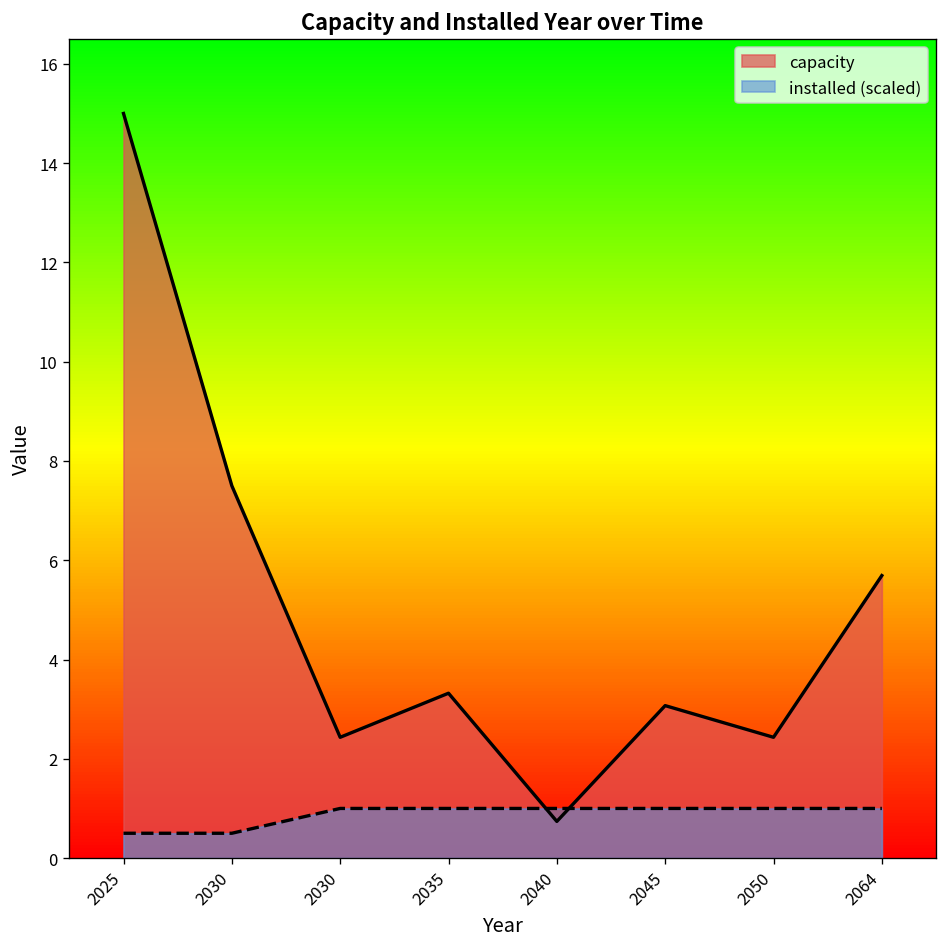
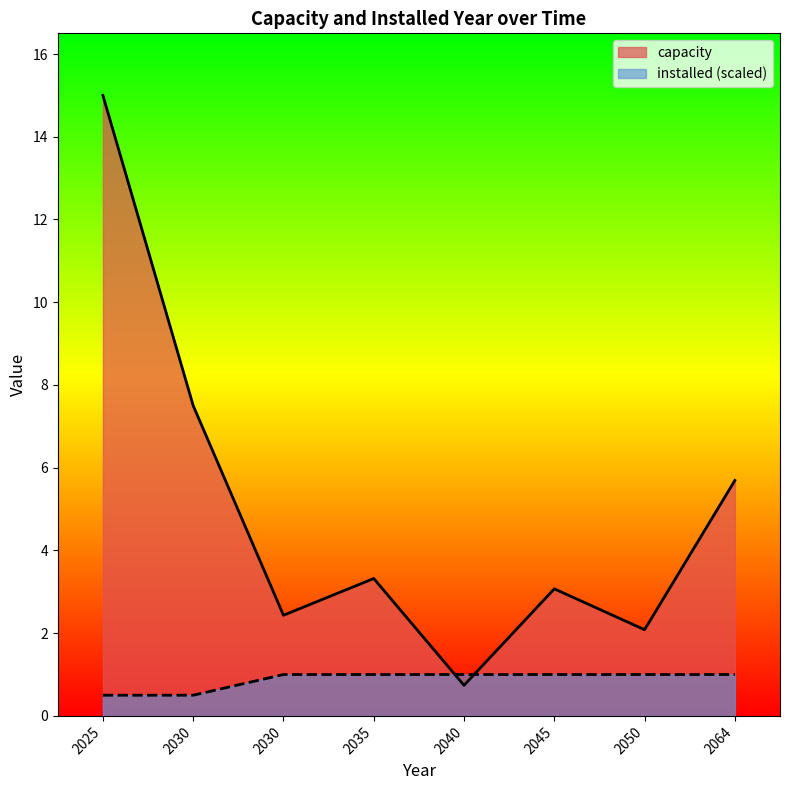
capacity, 2050: 2.4 -> 2.1
